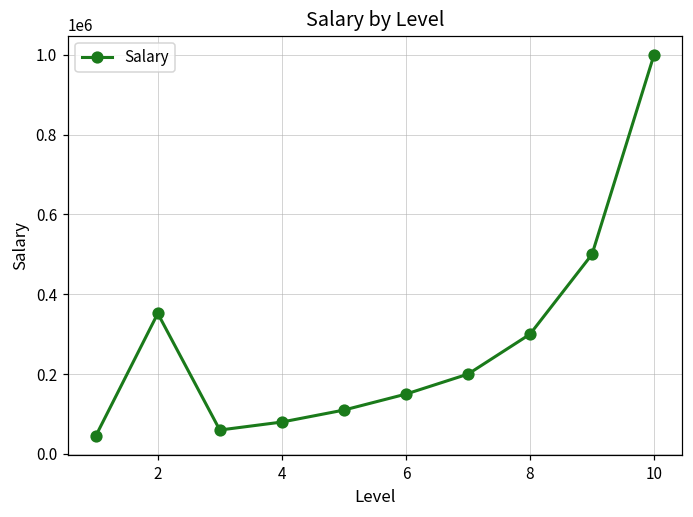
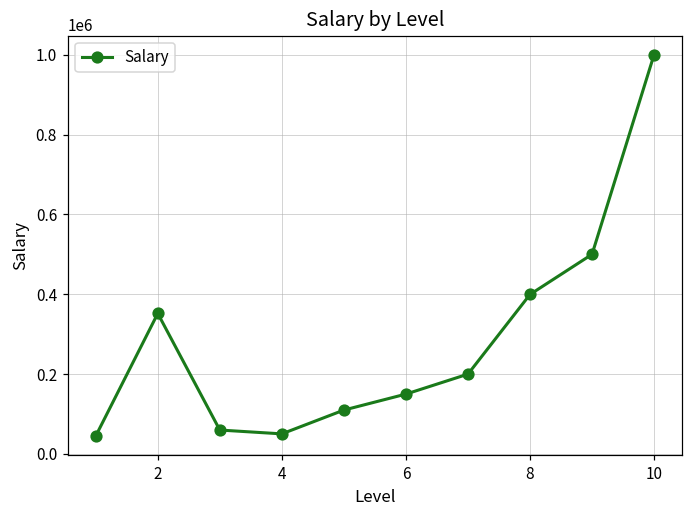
4: 80000 -> 50000
8: 300000 -> 400000
